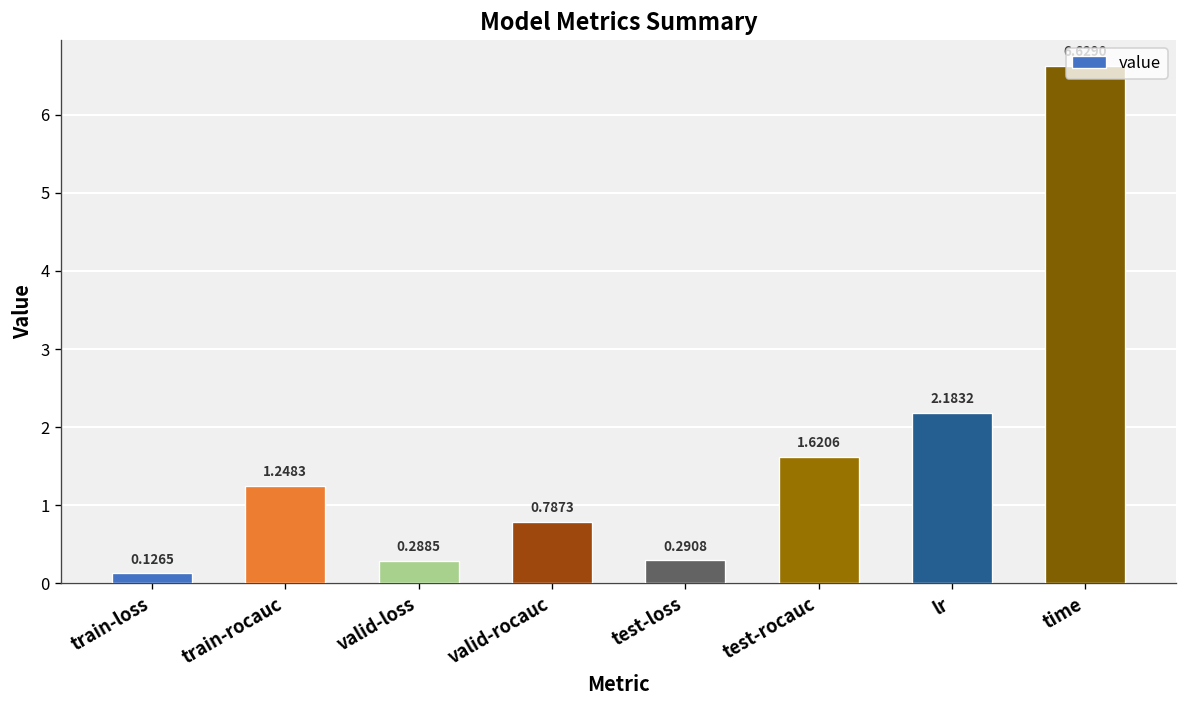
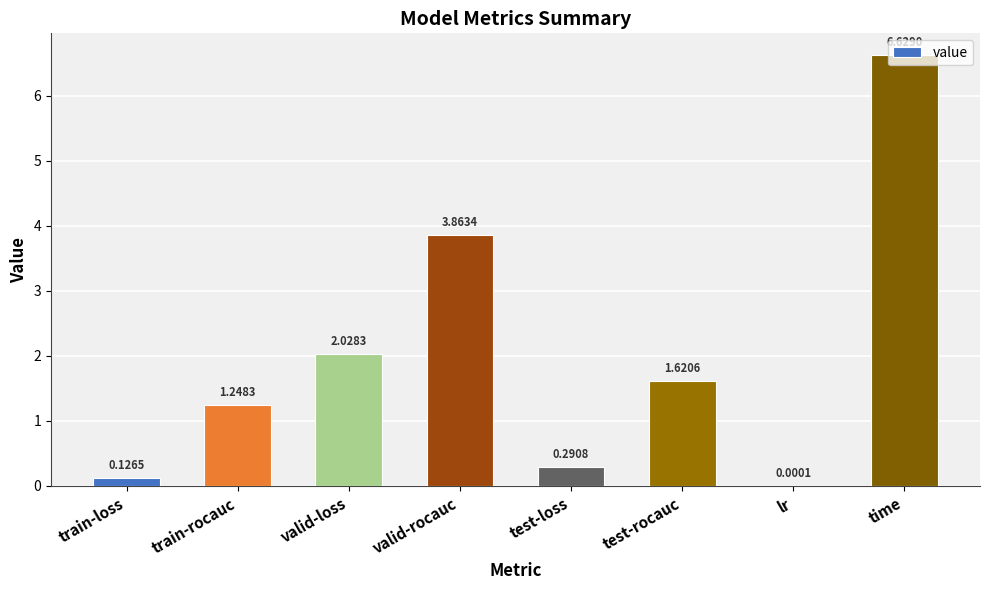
valid-loss: 0.2885 -> 2.0283
valid-rocauc: 0.7873 -> 3.8634
lr: 2.1832 -> 0.0001
